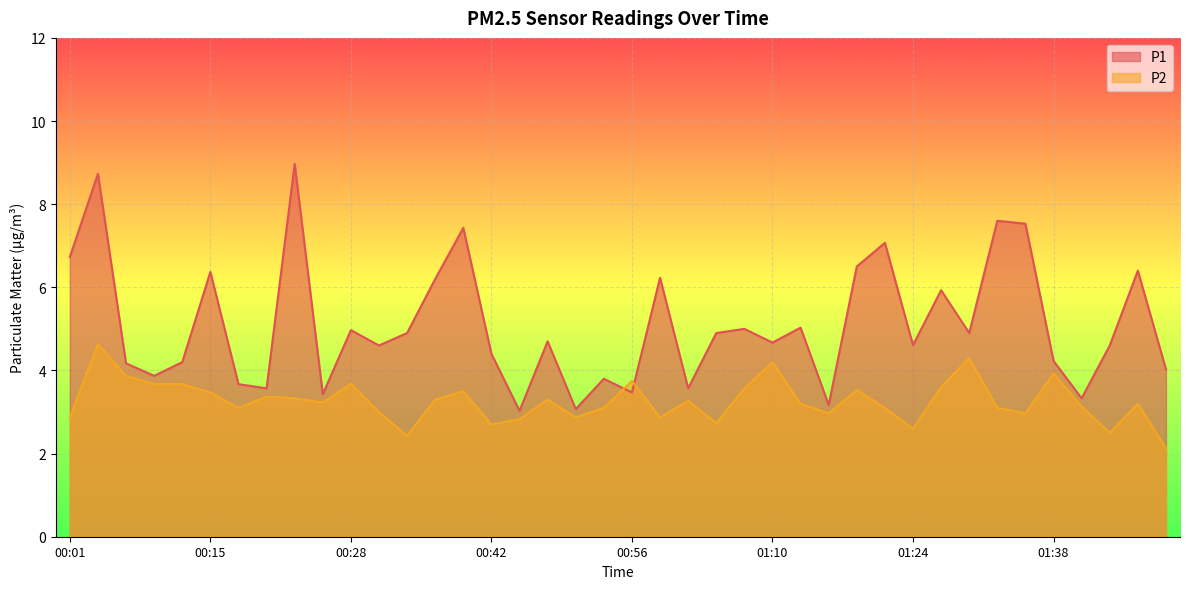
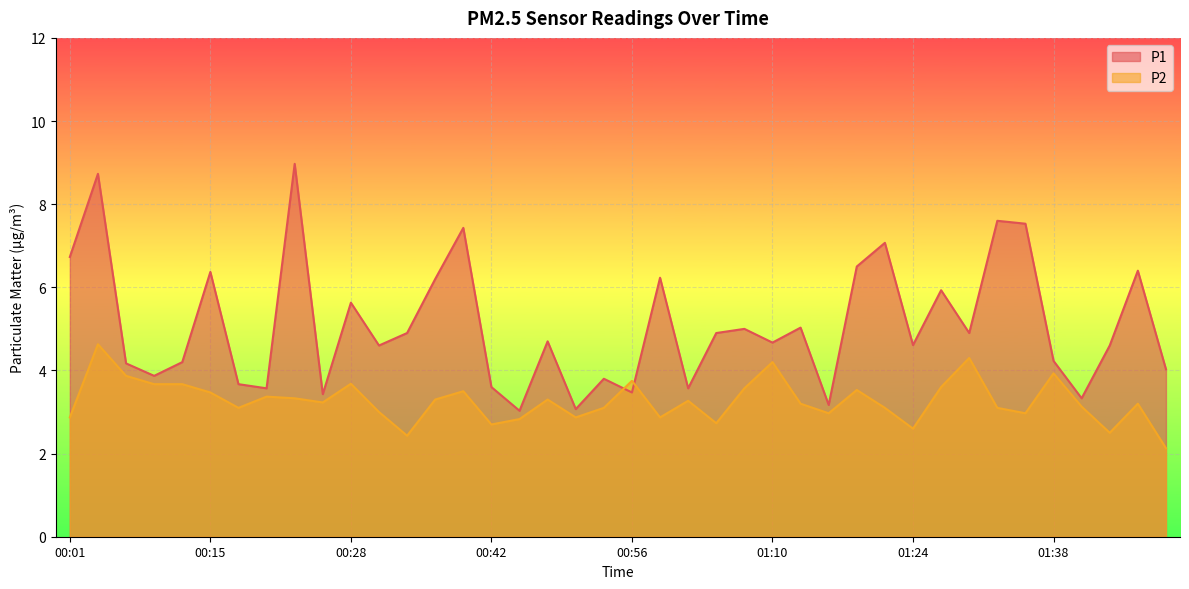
P1, 00:28: 5.0 -> 5.6
P1, 00:42: 4.4 -> 3.6
